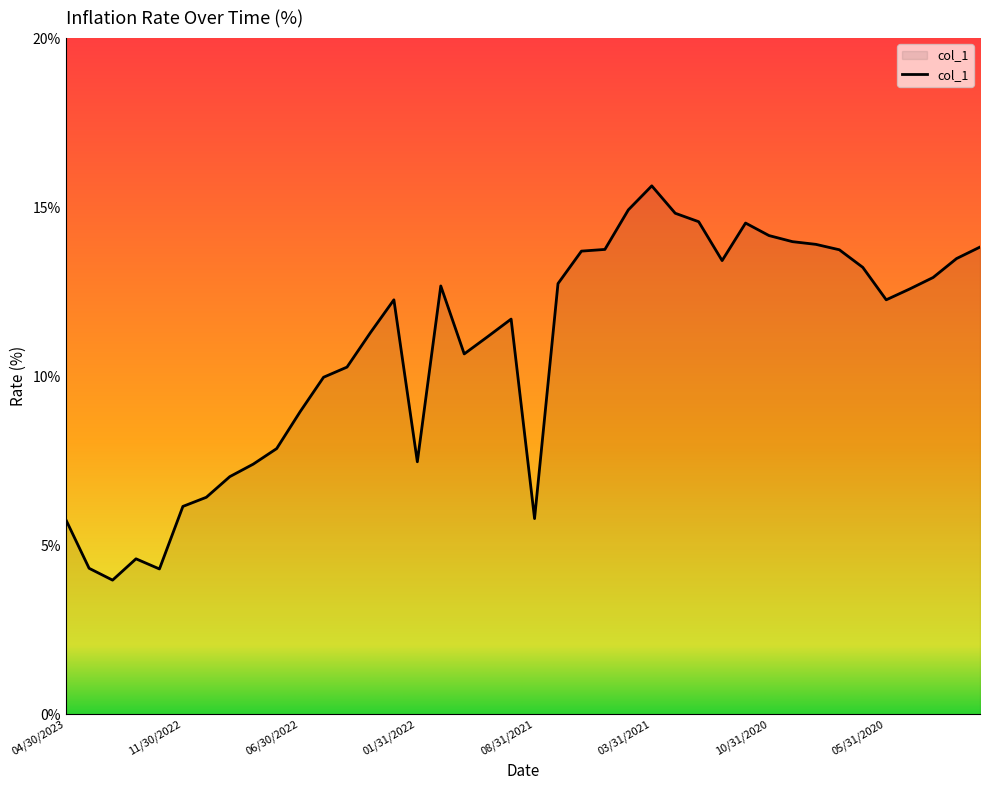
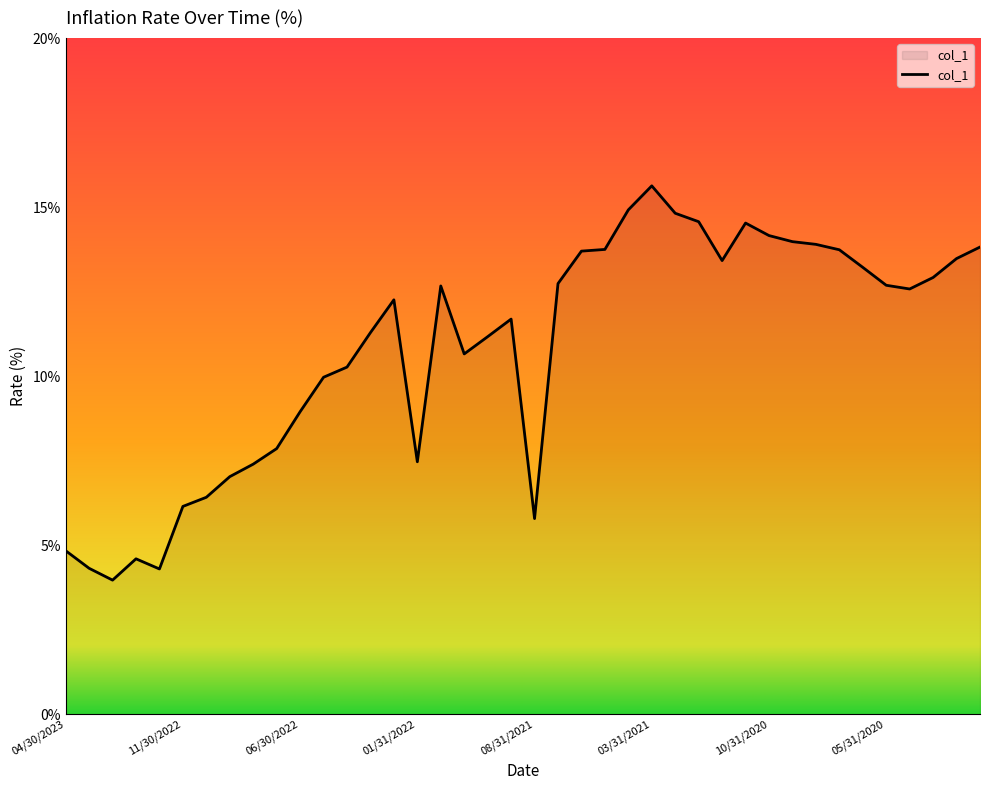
04/30/2023: 5.8% -> 4.8%
05/31/2020: 12.3% -> 12.7%
